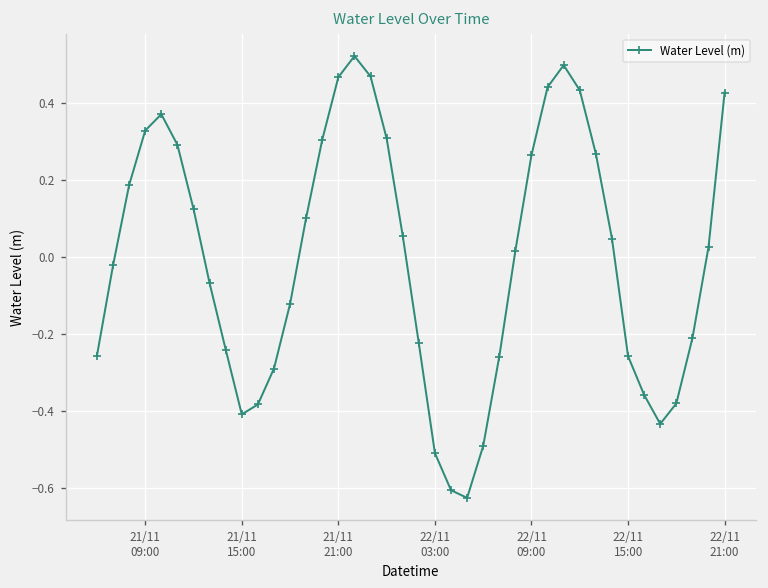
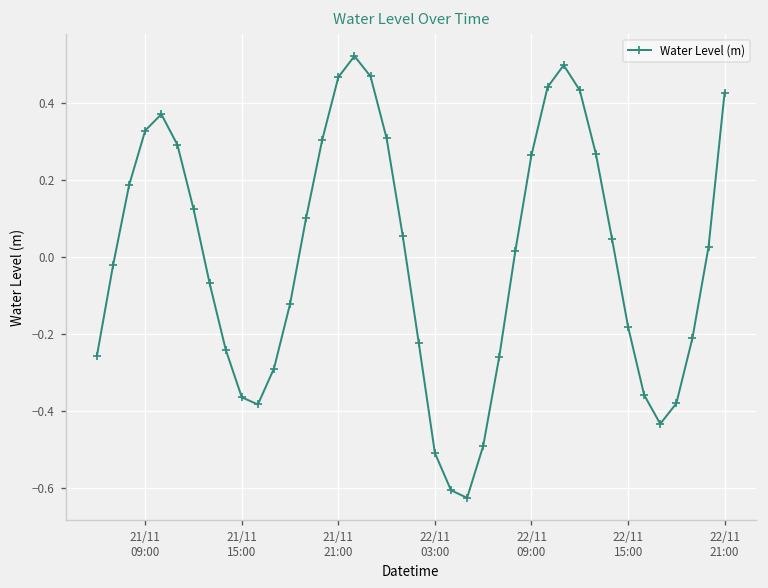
21/11 15:00: -0.41 -> -0.37
22/11 15:00: -0.26 -> -0.18
